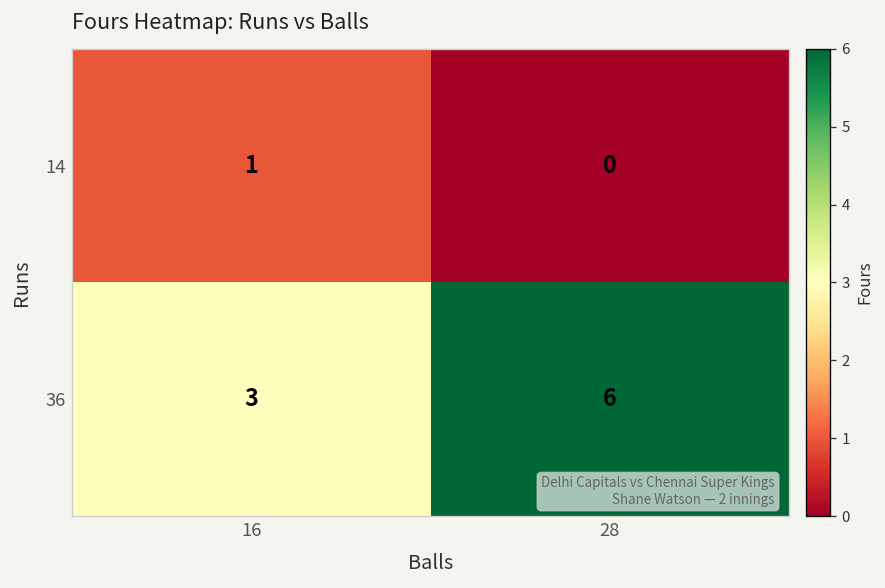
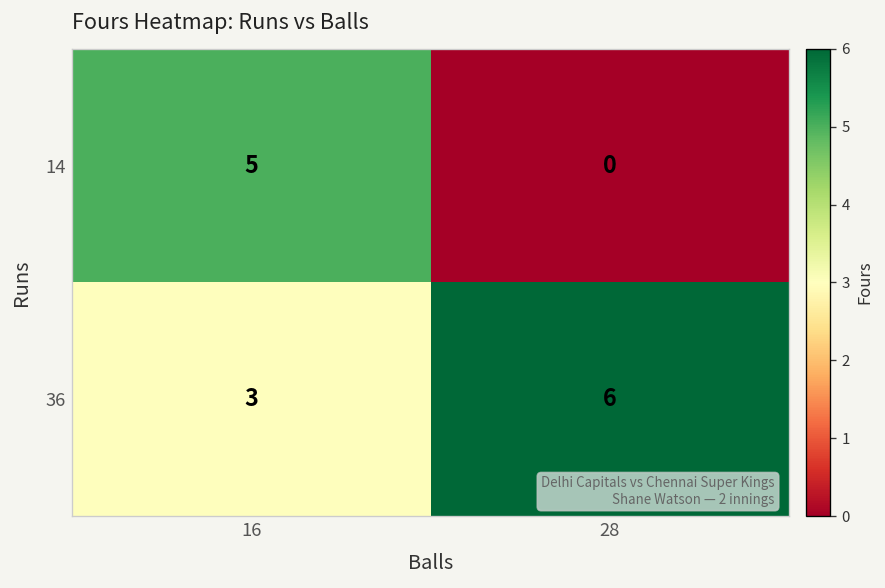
14, 16: 1 -> 5
